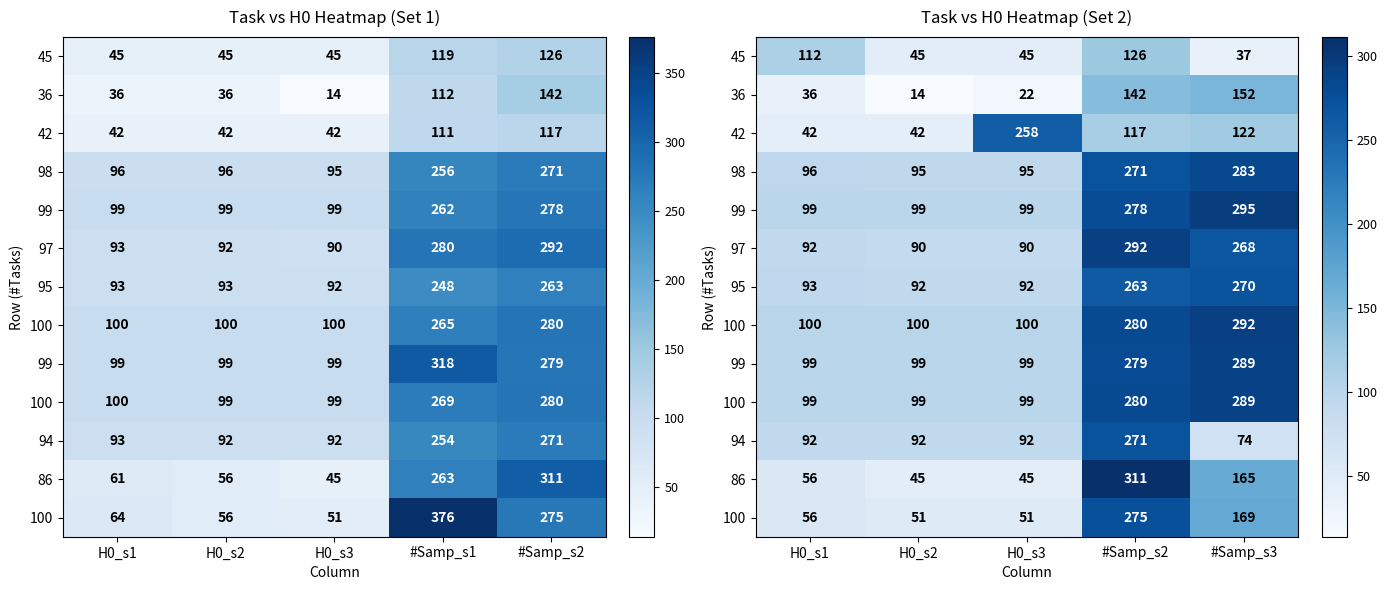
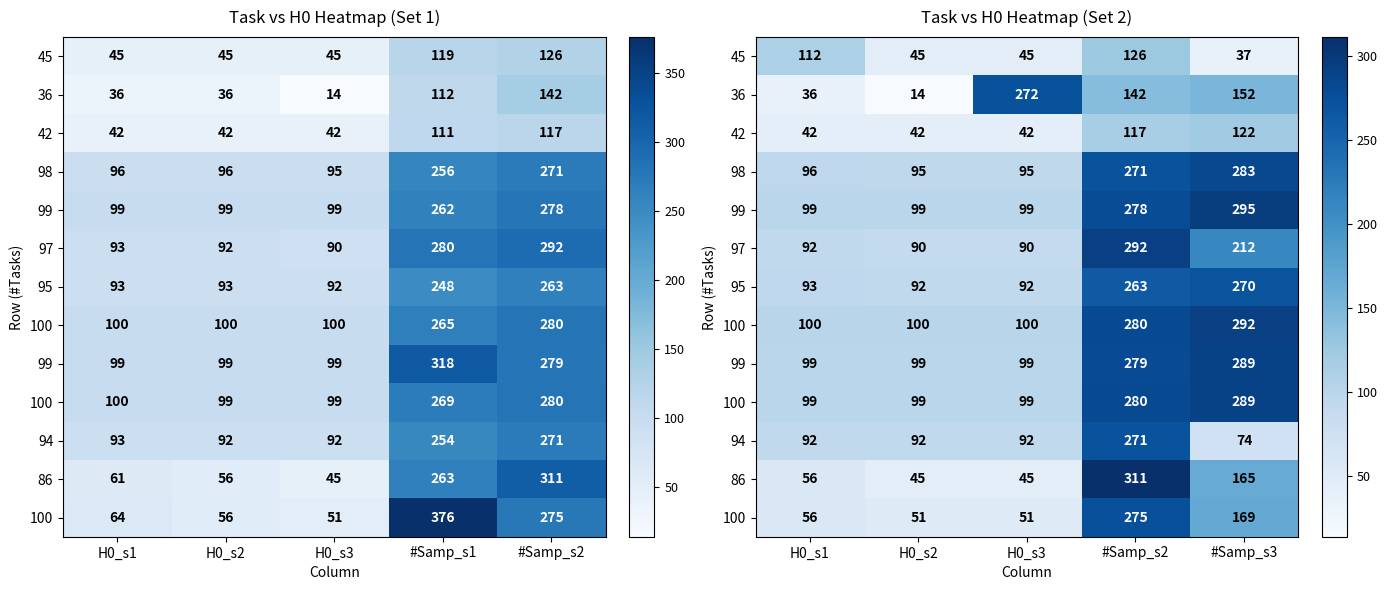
Task vs H0 Heatmap (Set 2), 36, H0_s3: 22 -> 272
Task vs H0 Heatmap (Set 2), 42, H0_s3: 258 -> 42
Task vs H0 Heatmap (Set 2), 97, #Samp_s3: 268 -> 212
